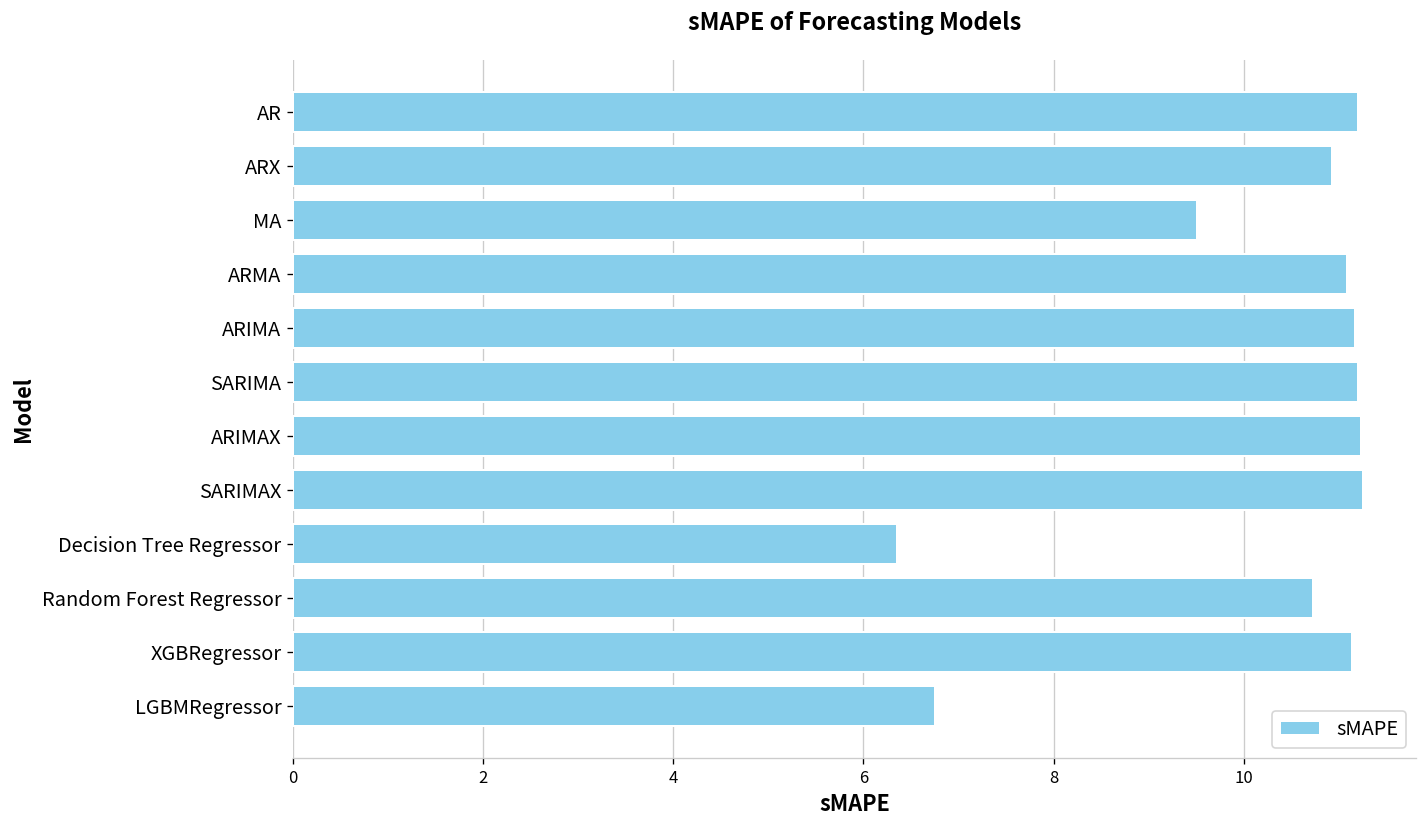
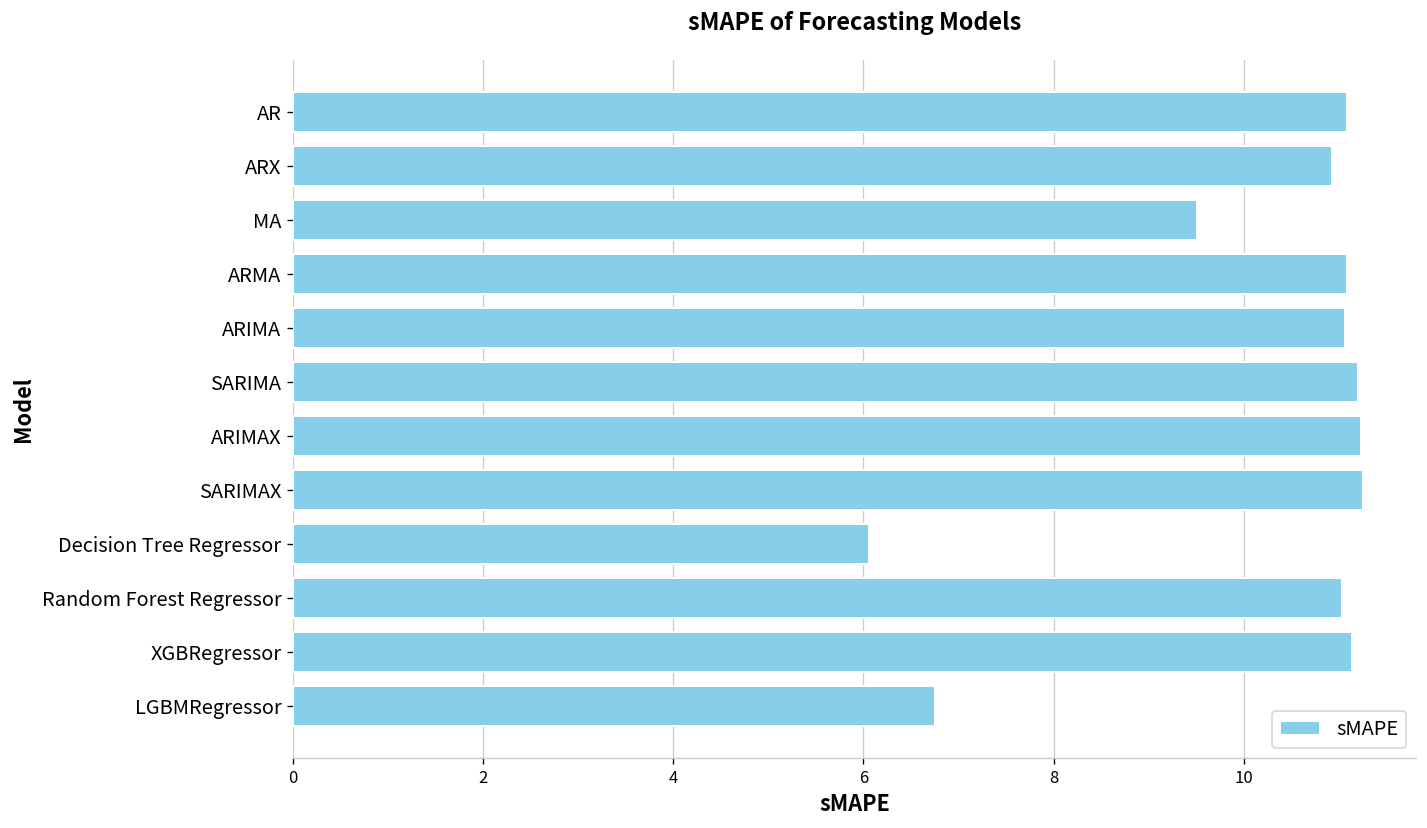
AR: 11.2 -> 11.1
ARIMA: 11.2 -> 11.1
Decision Tree Regressor: 6.4 -> 6.1
Random Forest Regressor: 10.7 -> 11.0
